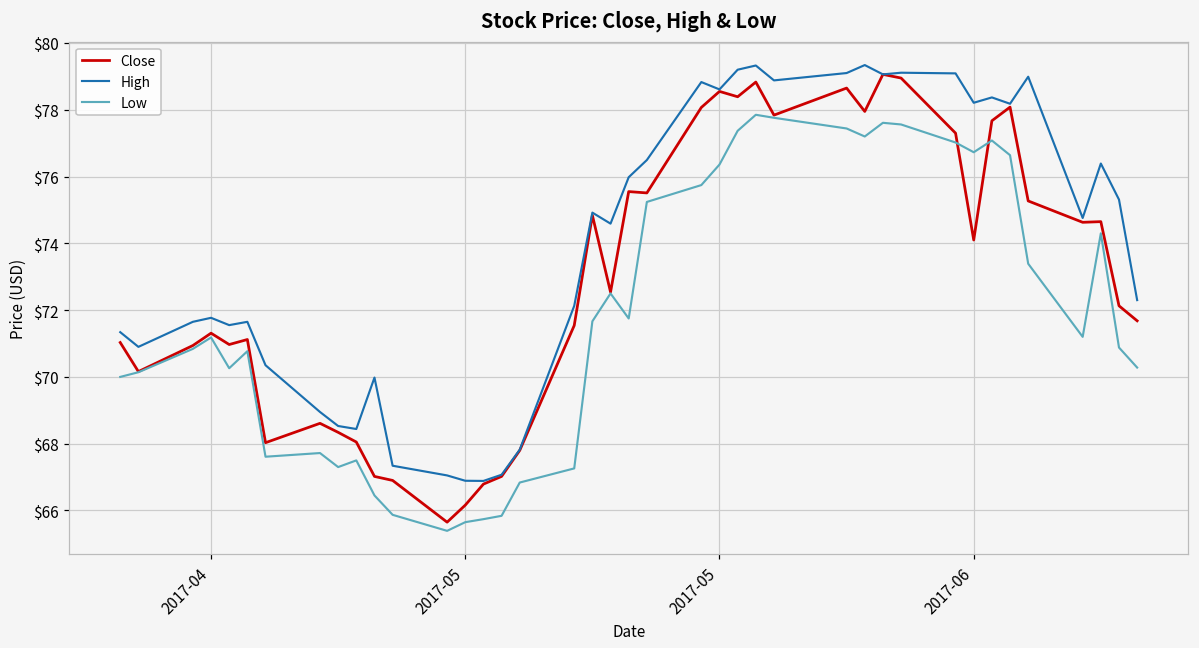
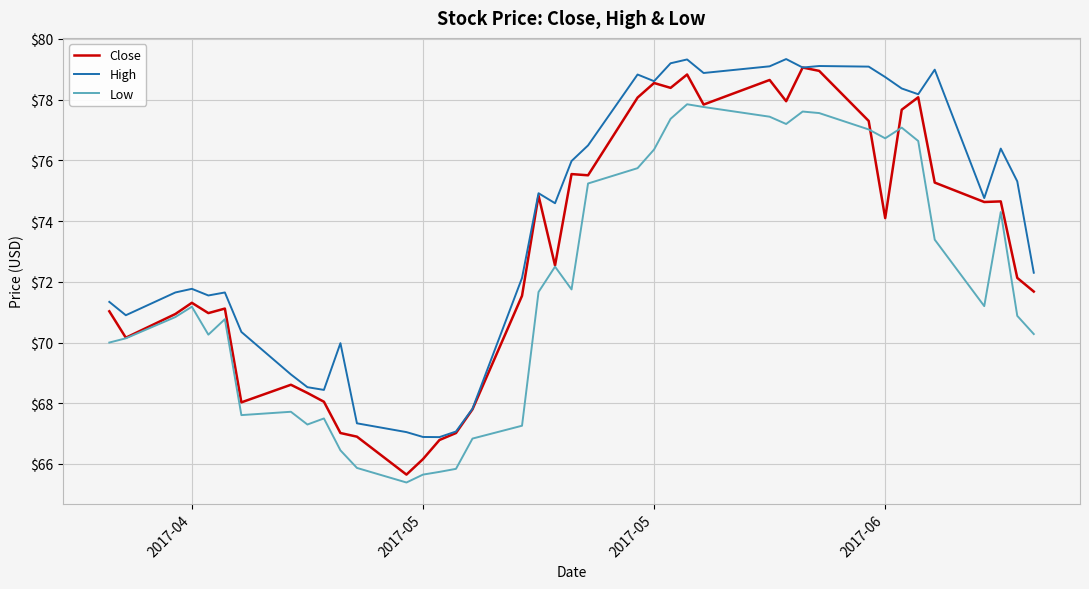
High, 2017-06: $78.2 -> $78.7
